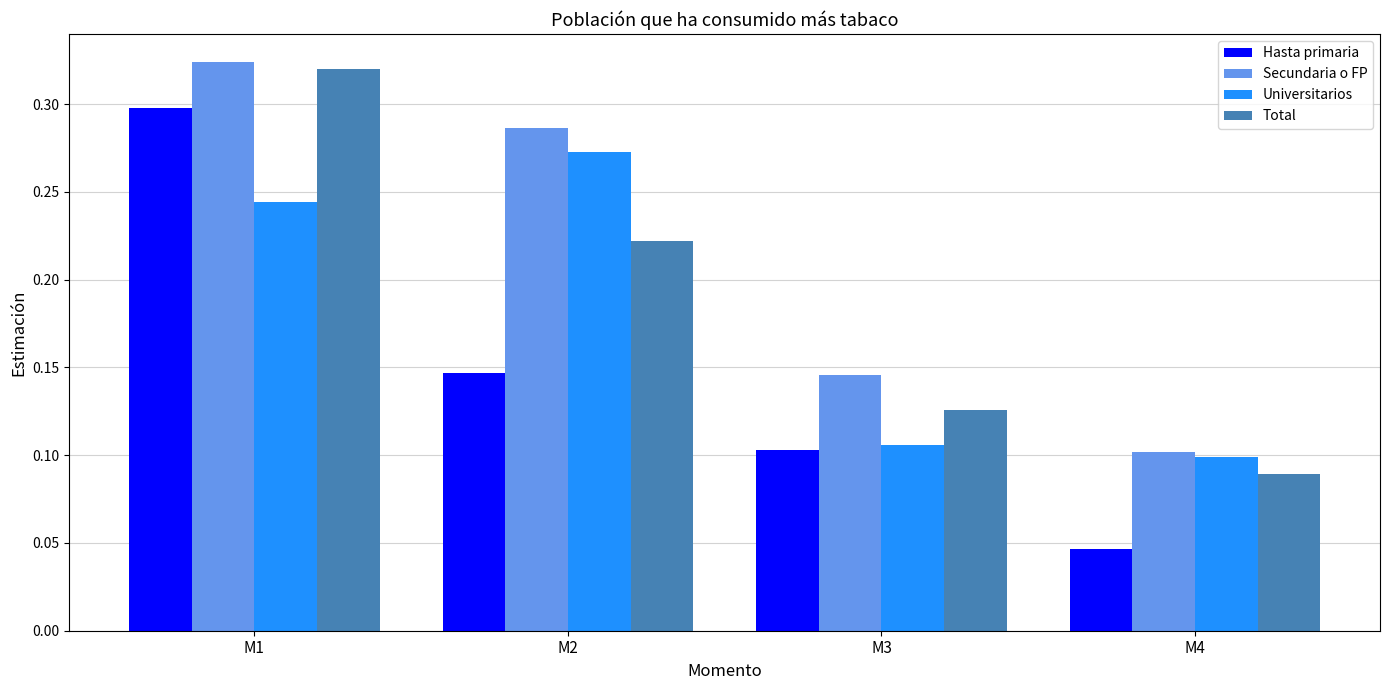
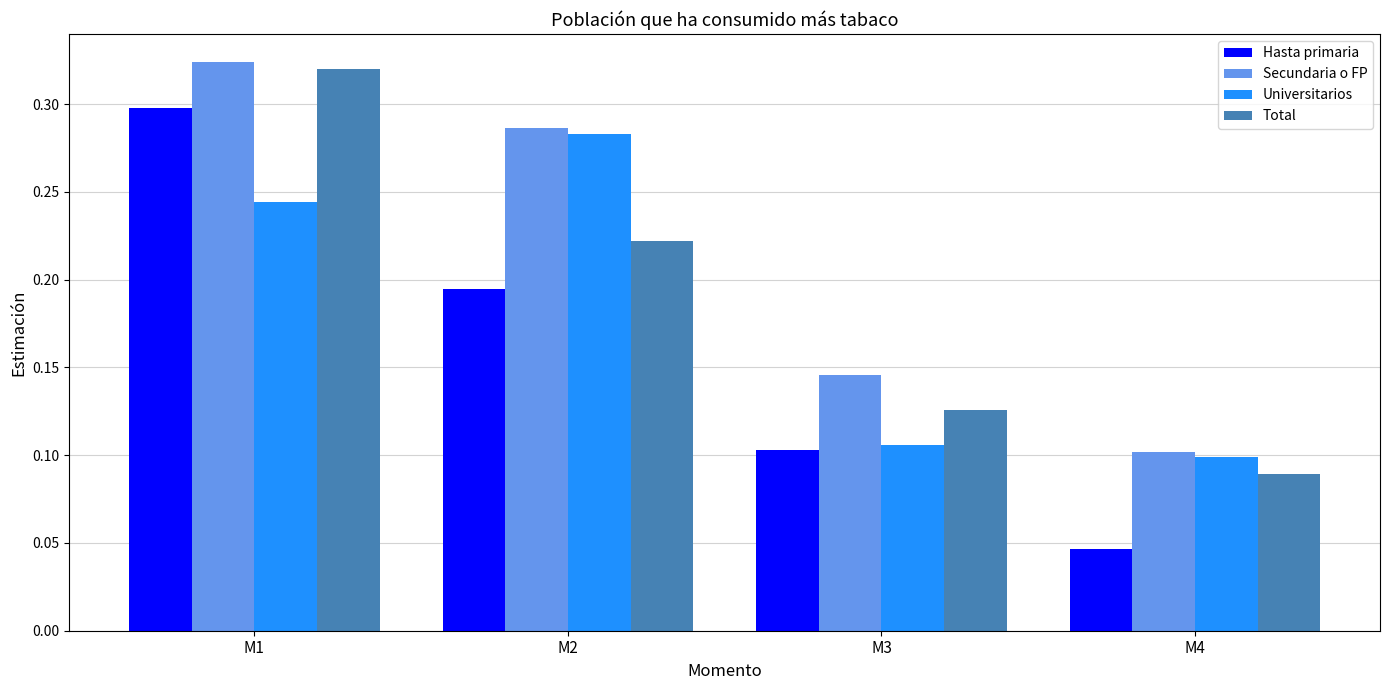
Hasta primaria, M2: 0.147 -> 0.194
Universitarios, M2: 0.273 -> 0.283
